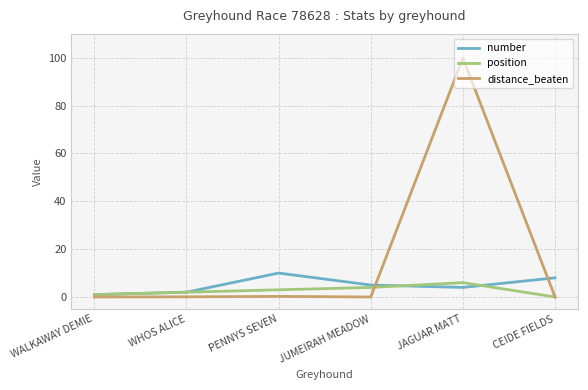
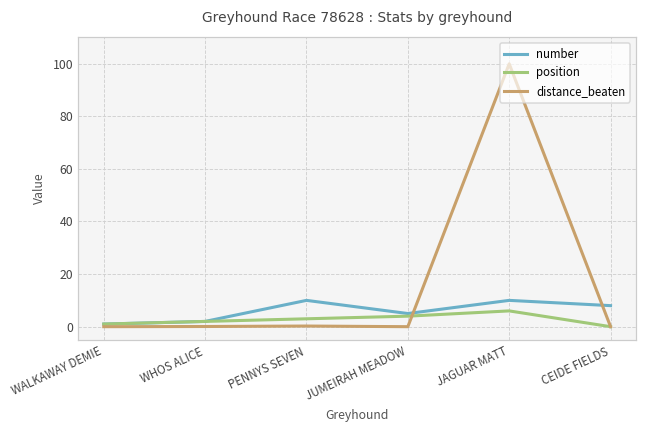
number, JAGUAR MATT: 4 -> 10
